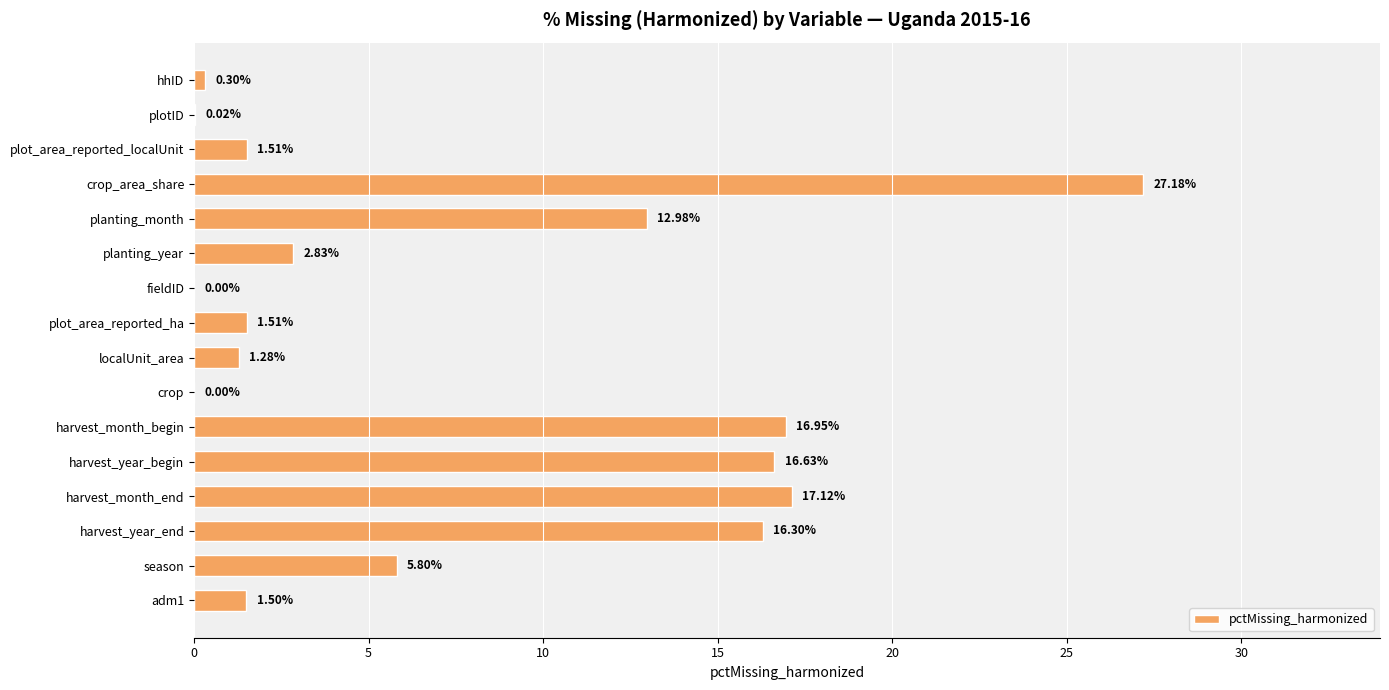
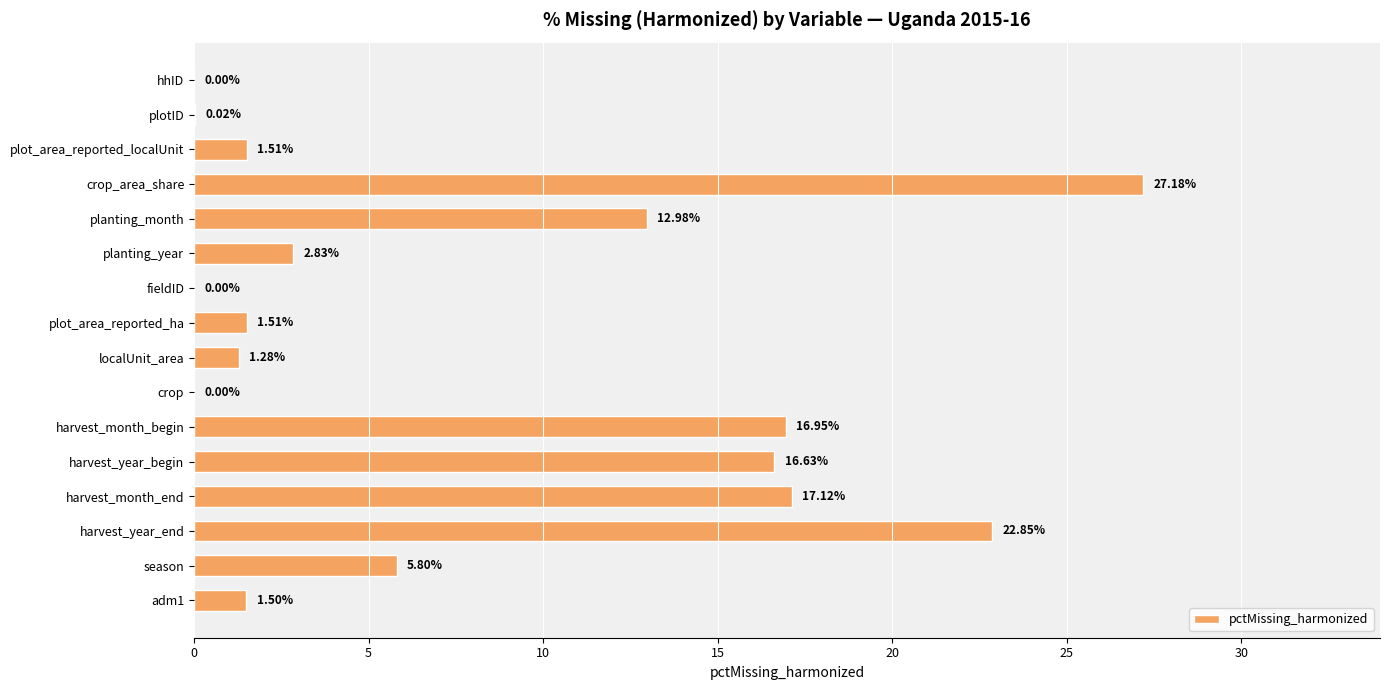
hhID: 0.30% -> 0.00%
harvest_year_end: 16.30% -> 22.85%
